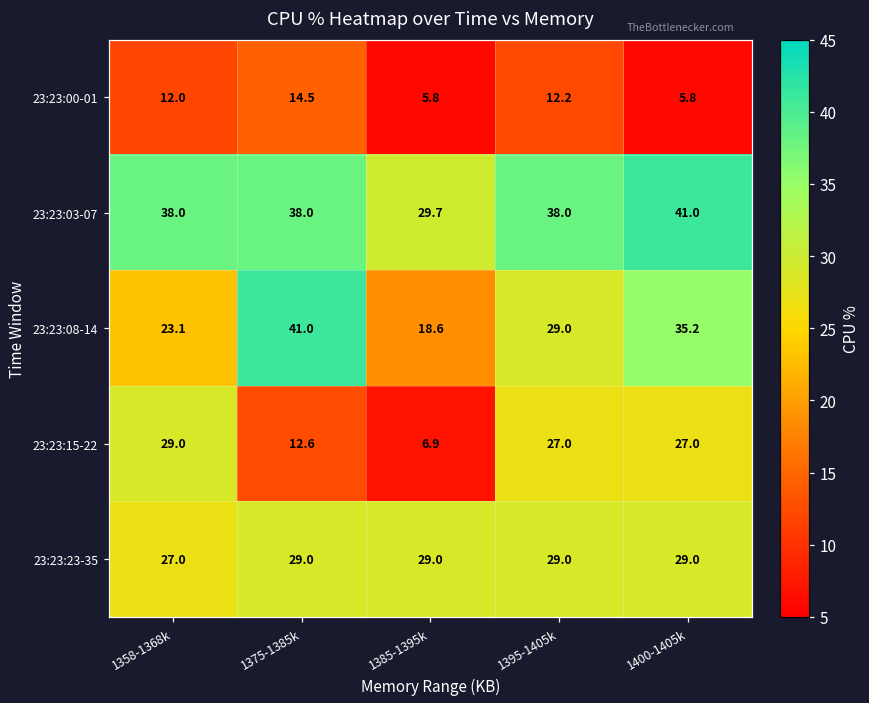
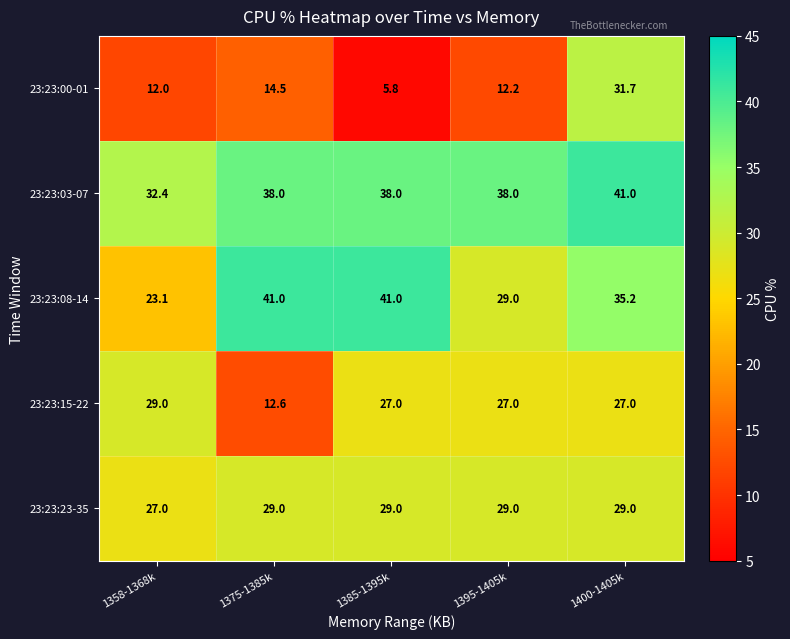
23:23:00-01, 1400-1405k: 5.8 -> 31.7
23:23:03-07, 1358-1368k: 38.0 -> 32.4
23:23:03-07, 1385-1395k: 29.7 -> 38.0
23:23:08-14, 1385-1395k: 18.6 -> 41.0
23:23:15-22, 1385-1395k: 6.9 -> 27.0
